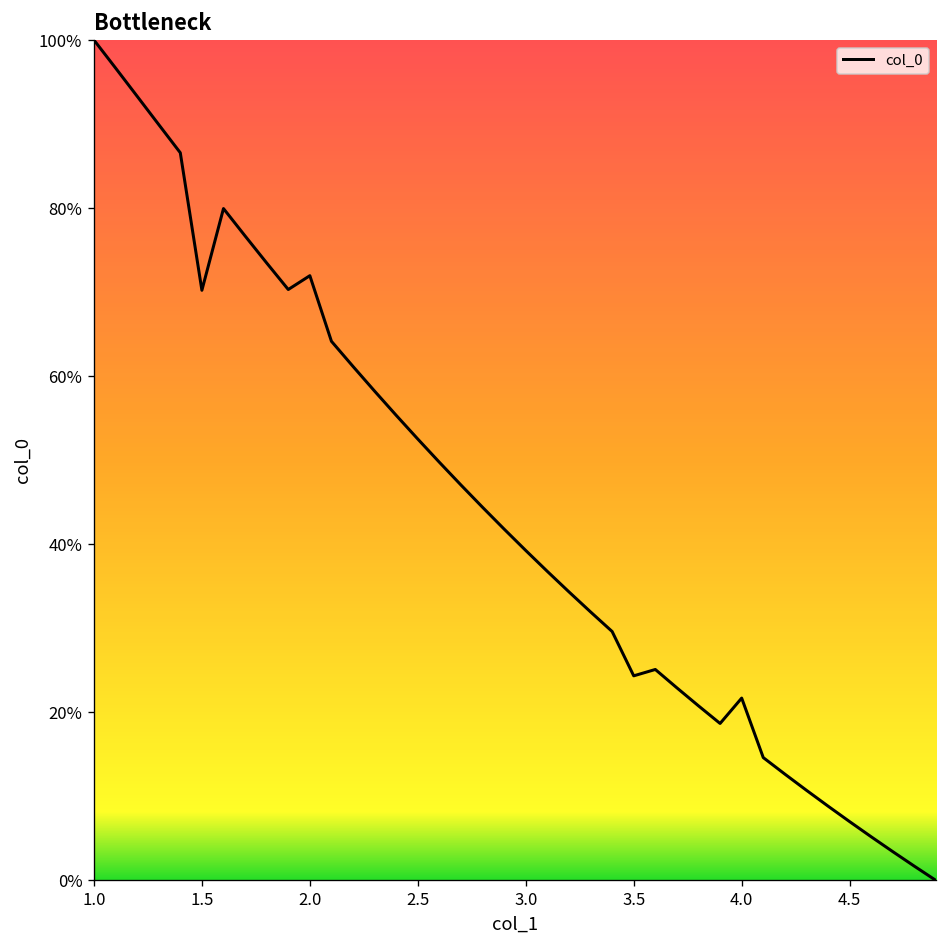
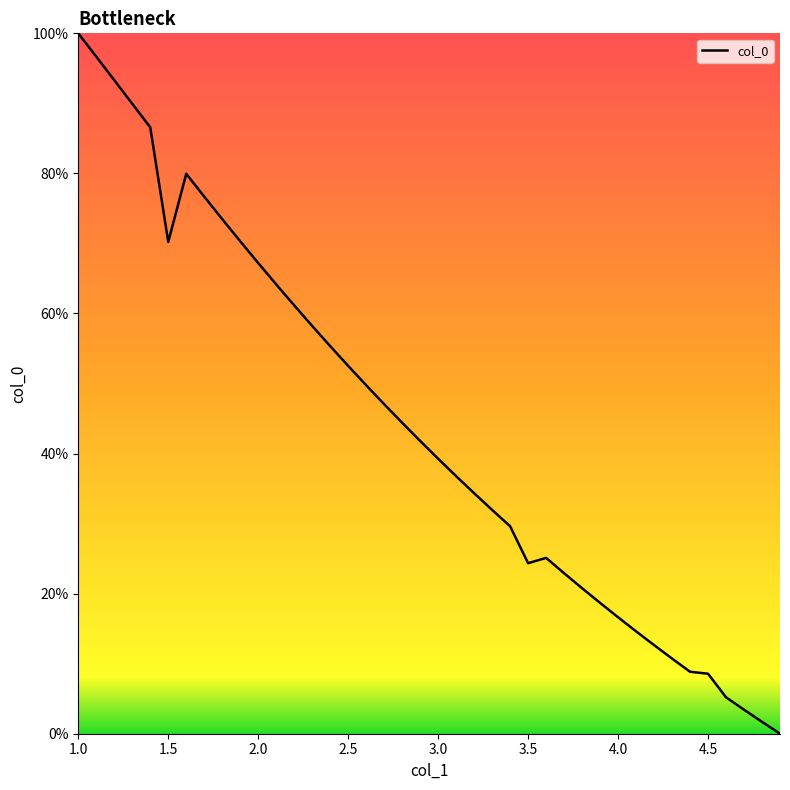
2.0: 72% -> 67%
4.0: 22% -> 17%
4.5: 7% -> 9%
